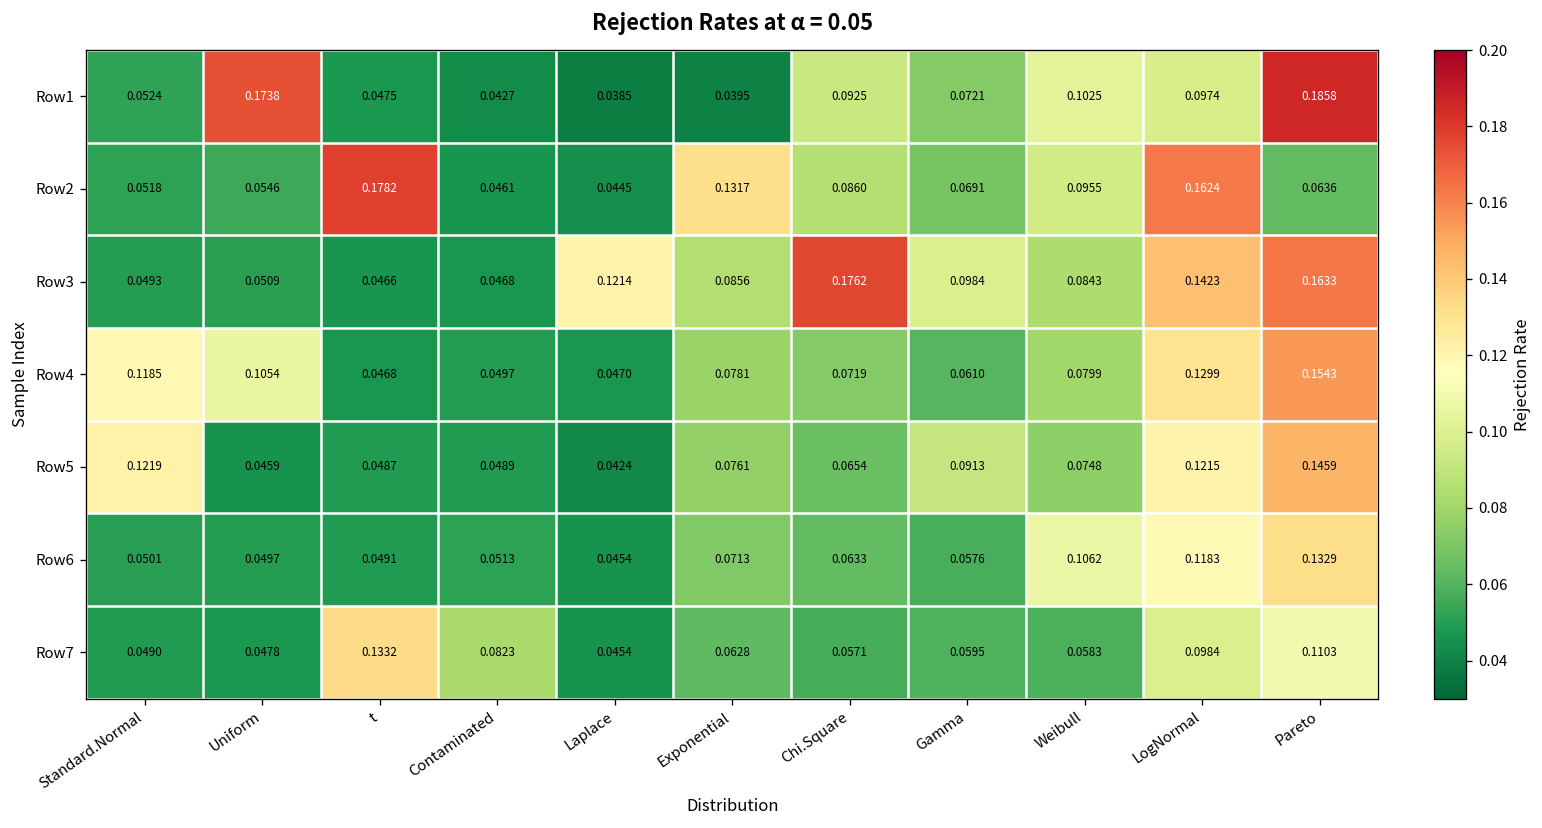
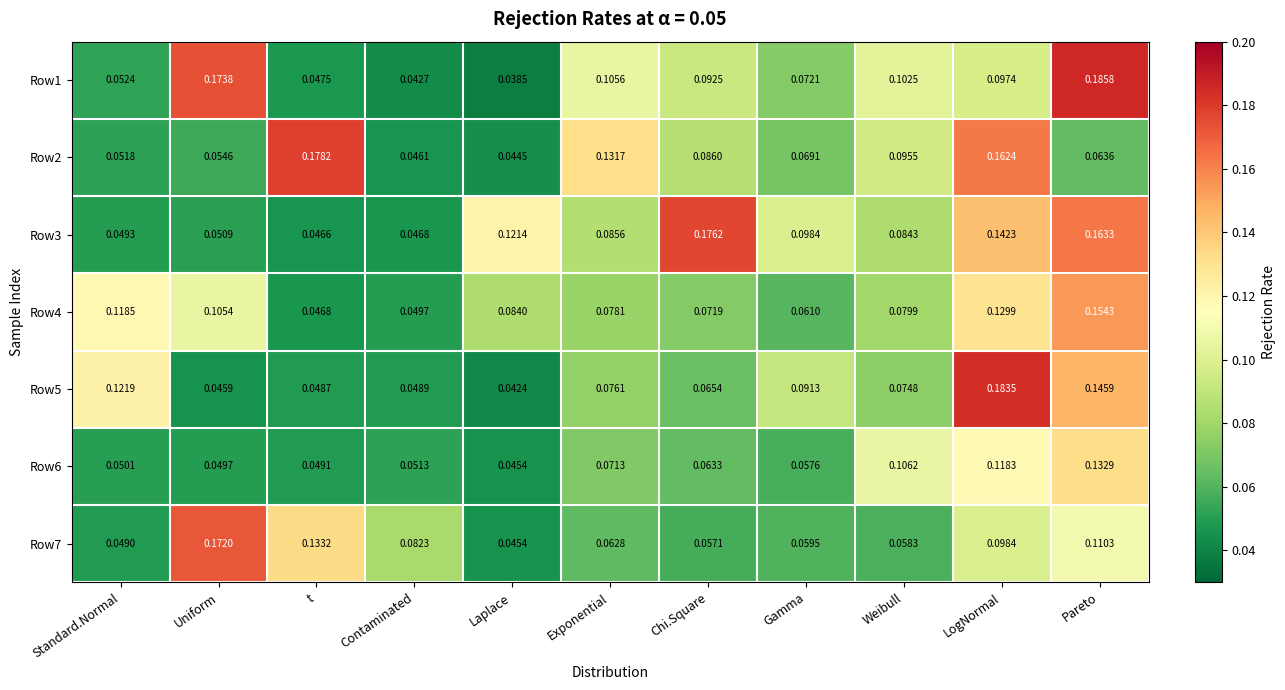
Row1, Exponential: 0.0395 -> 0.1056
Row4, Laplace: 0.0470 -> 0.0840
Row5, LogNormal: 0.1215 -> 0.1835
Row7, Uniform: 0.0478 -> 0.1720
